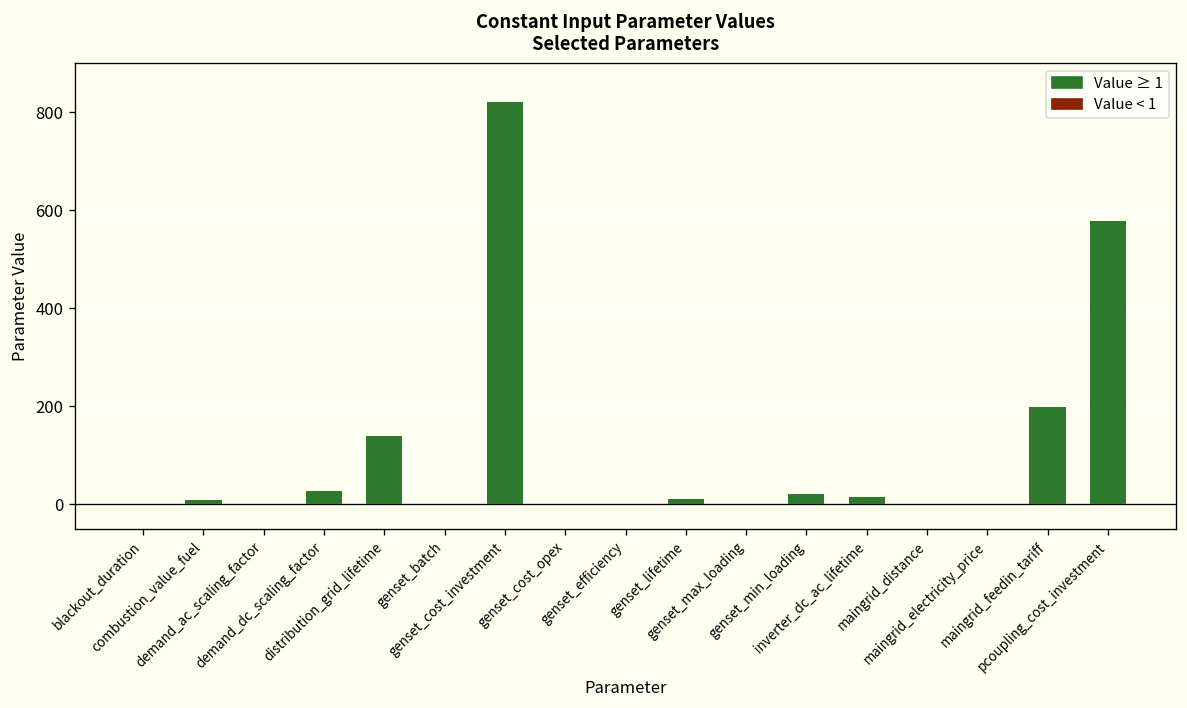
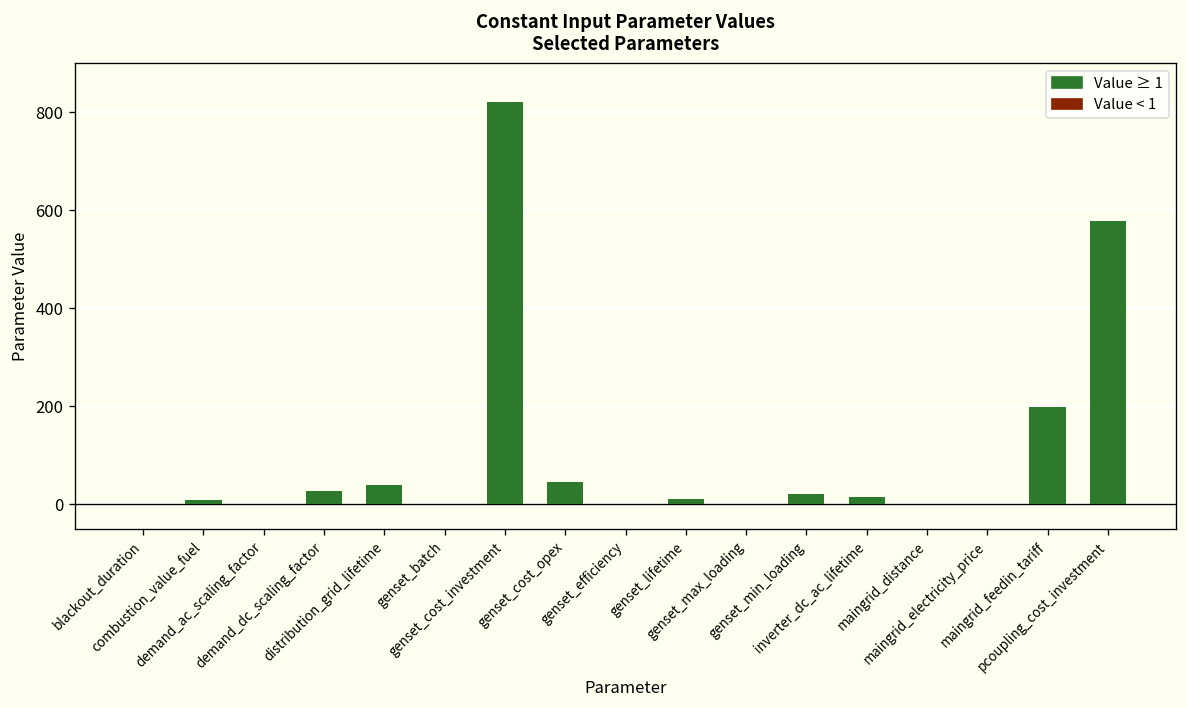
distribution_grid_lifetime: 140 -> 40
genset_cost_opex: 0 -> 50
